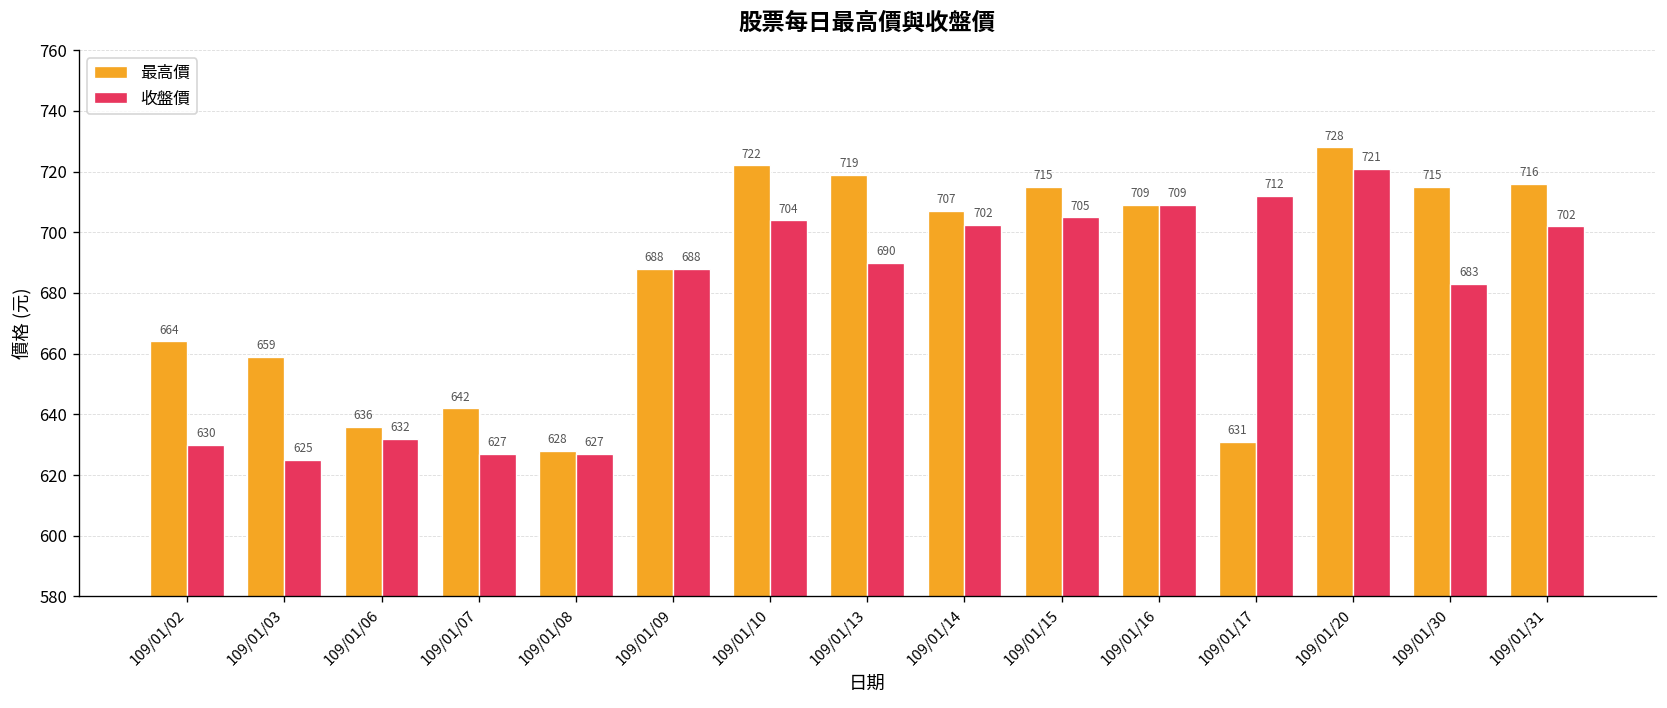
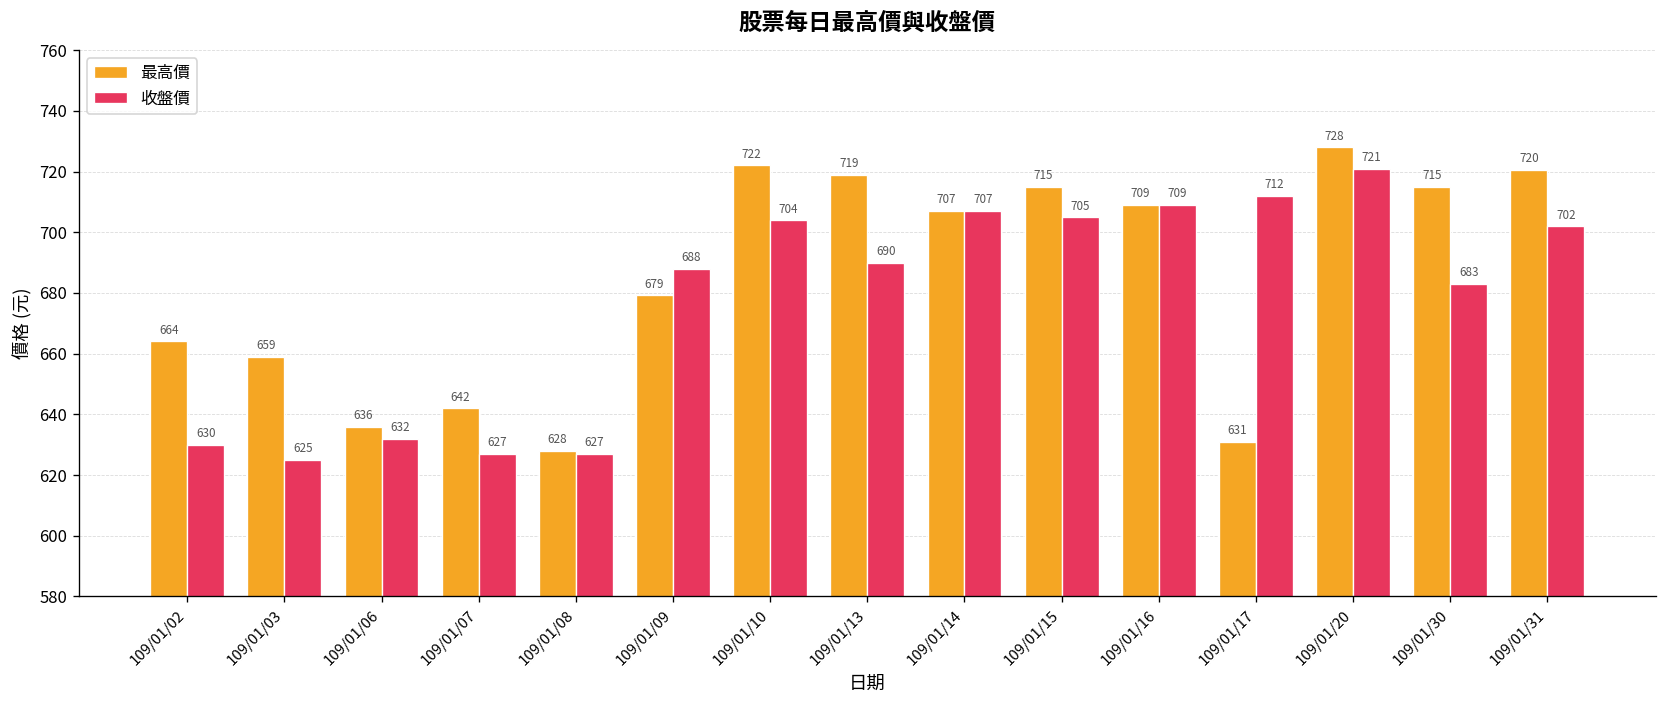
最高價, 109/01/09: 688 -> 679
收盤價, 109/01/14: 702 -> 707
最高價, 109/01/31: 716 -> 720
